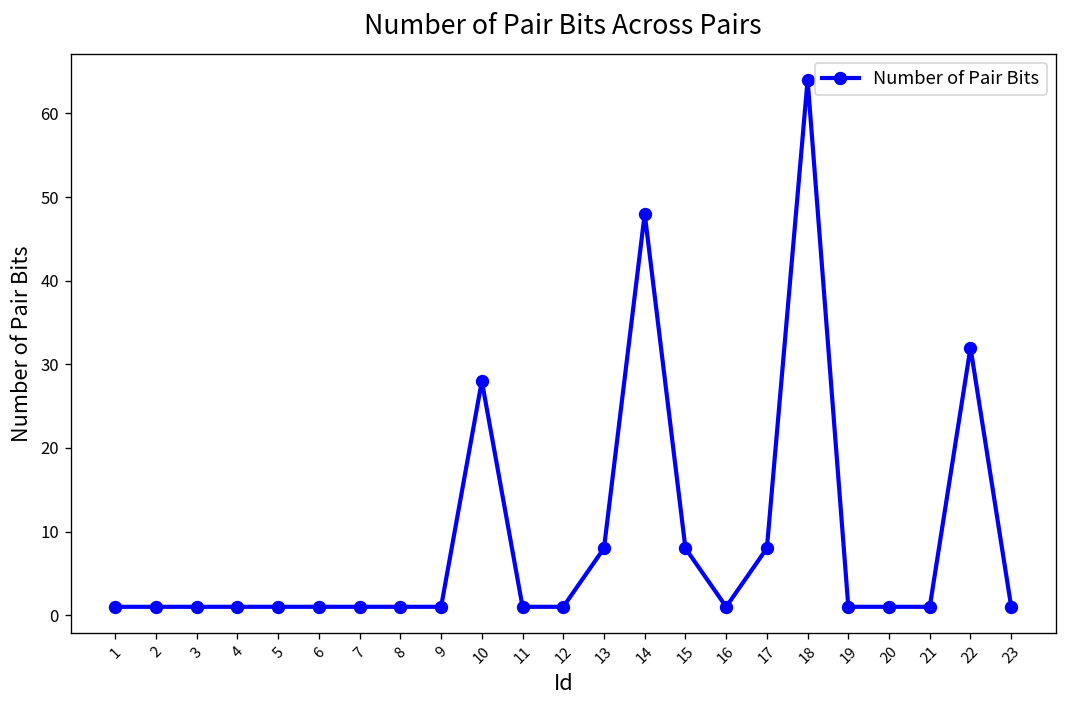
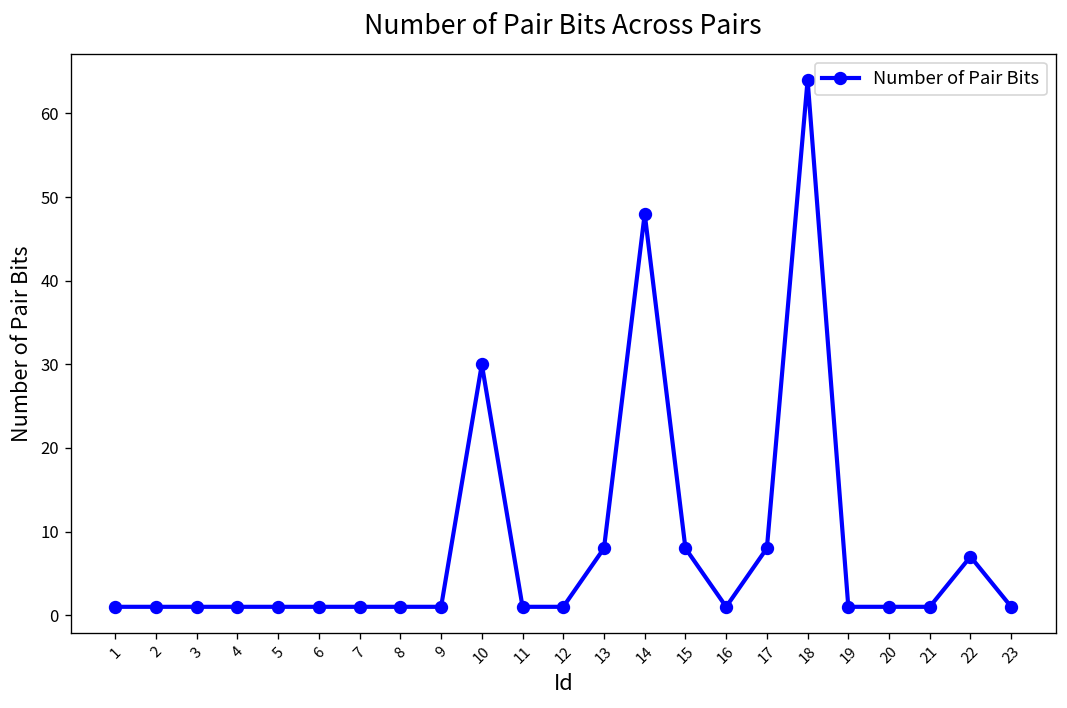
10: 28 -> 30
22: 32 -> 7
